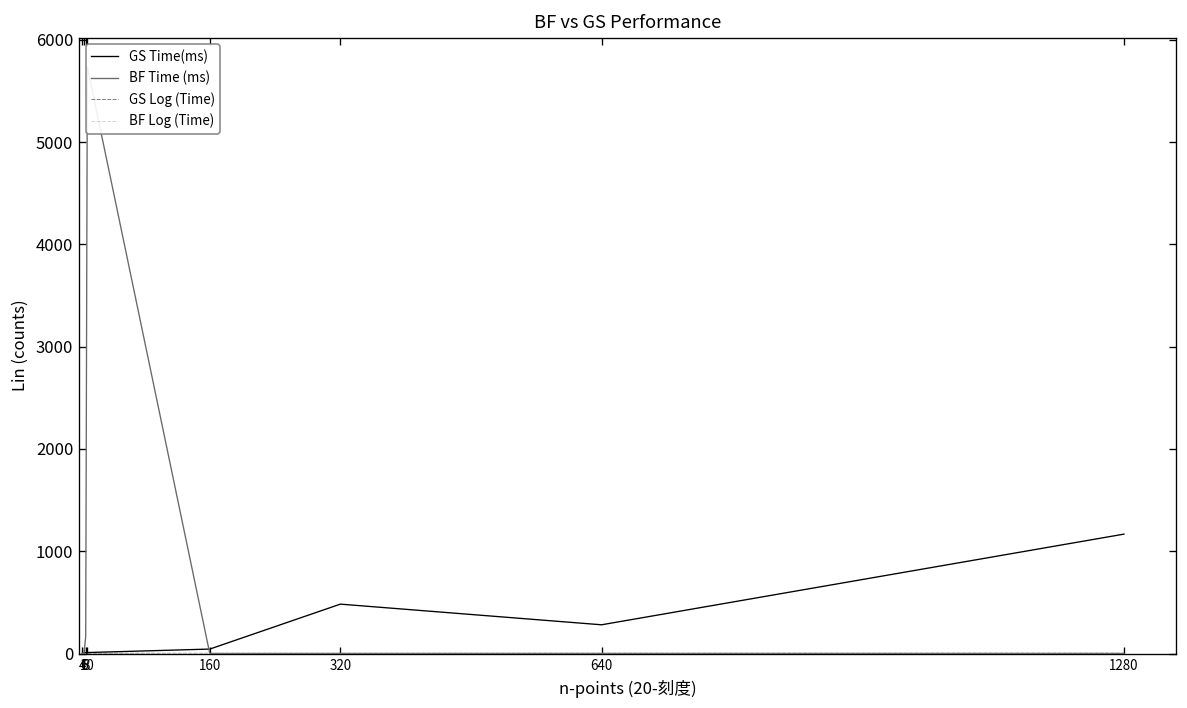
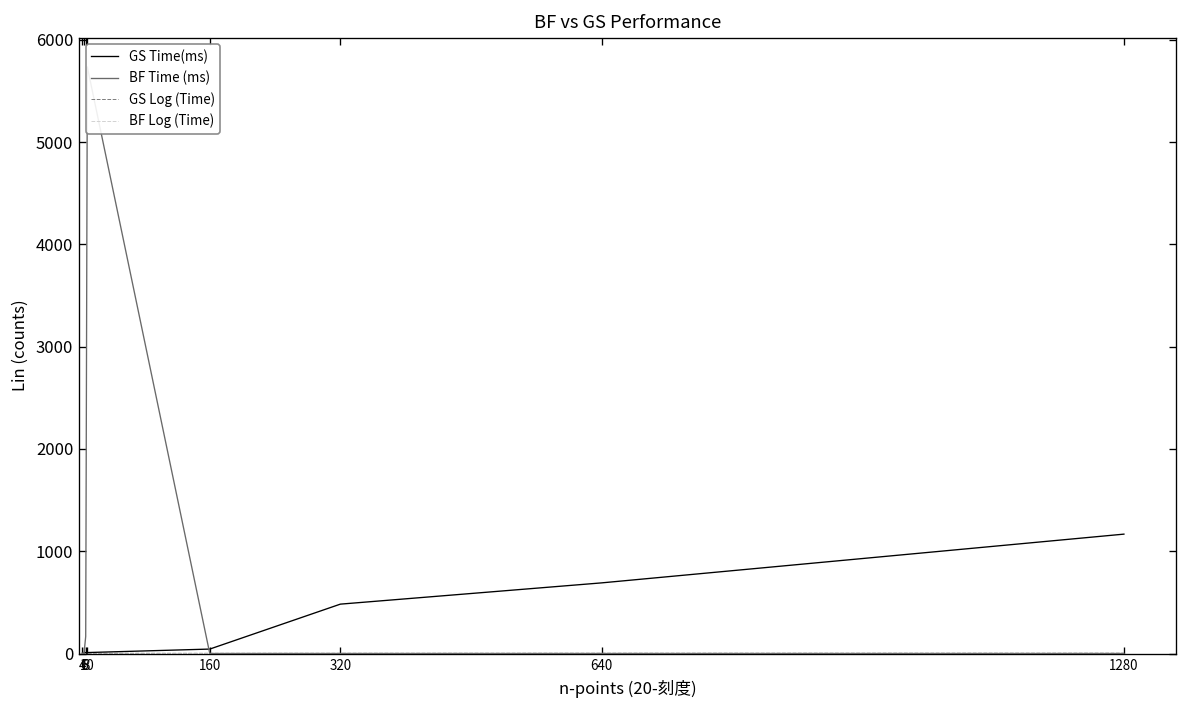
GS Time(ms), 640: 300 -> 700
